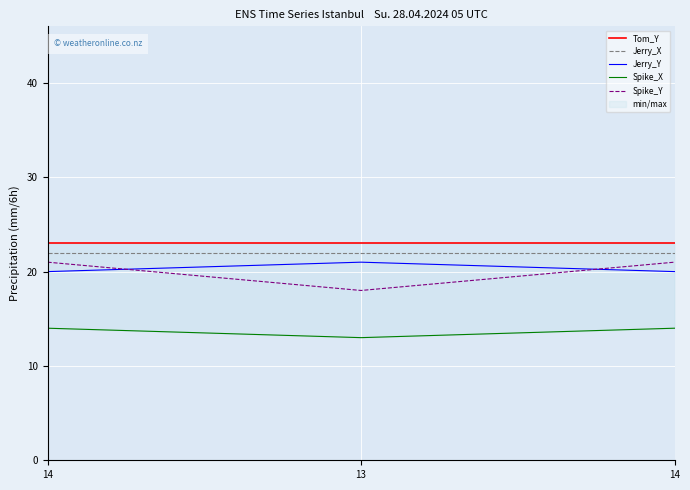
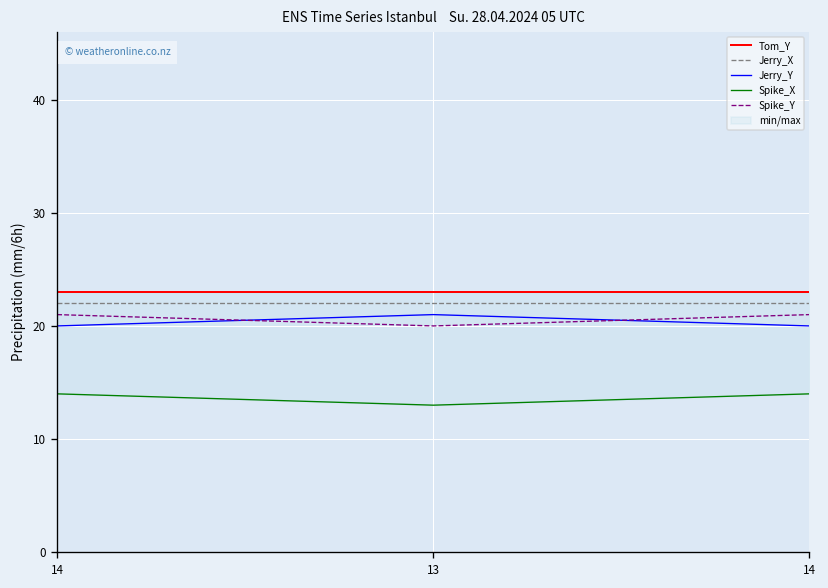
Spike_Y, 13: 18 -> 20
